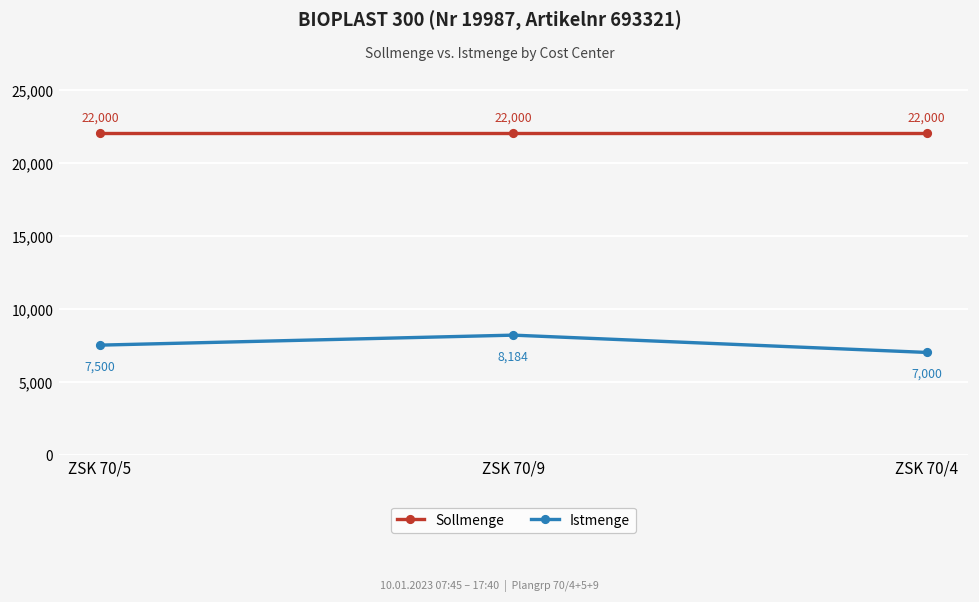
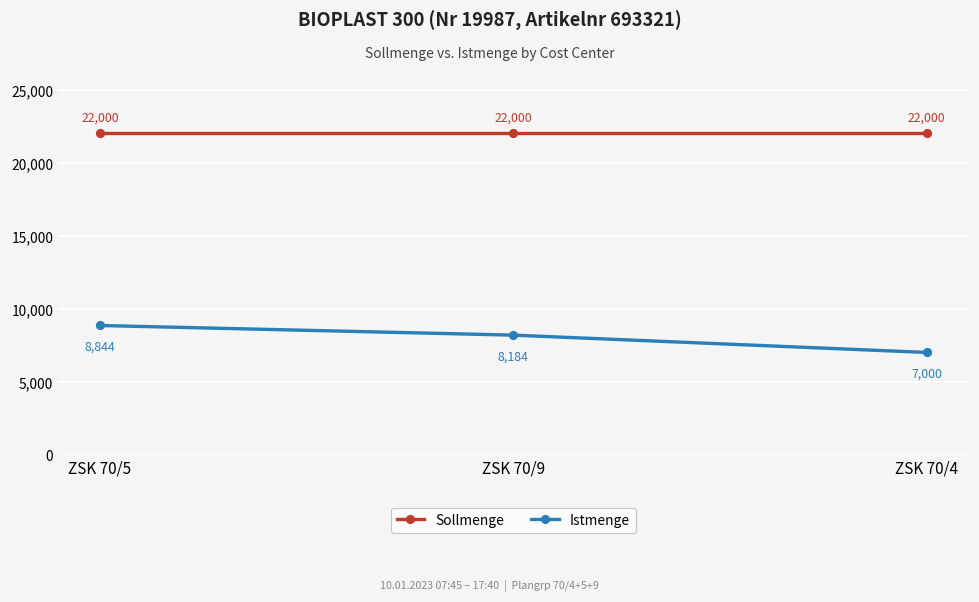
Istmenge, ZSK 70/5: 7,500 -> 8,844
